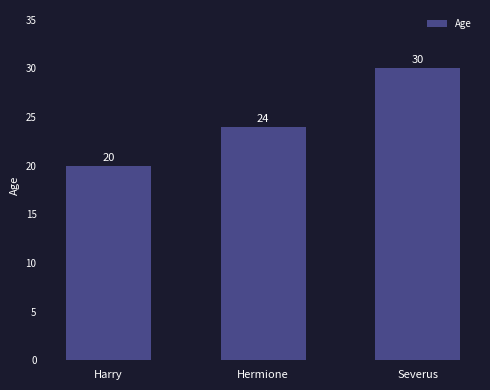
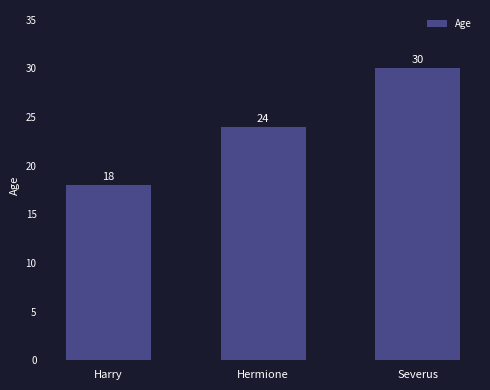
Harry: 20 -> 18
